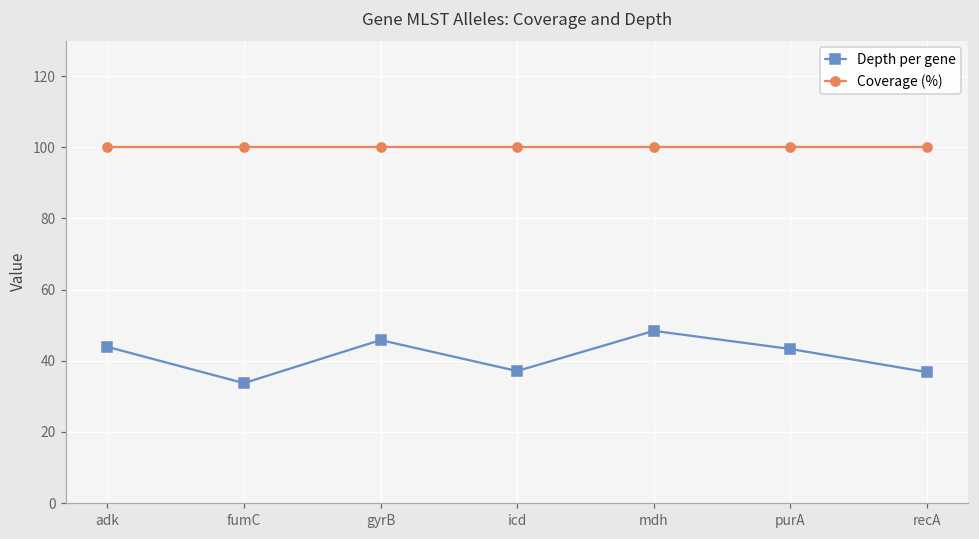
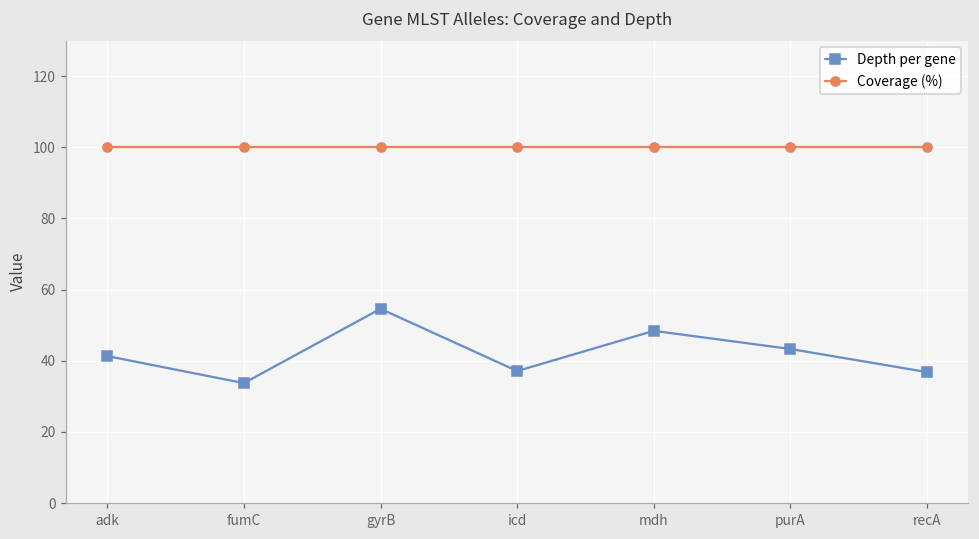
Depth per gene, adk: 44 -> 41
Depth per gene, gyrB: 46 -> 55
